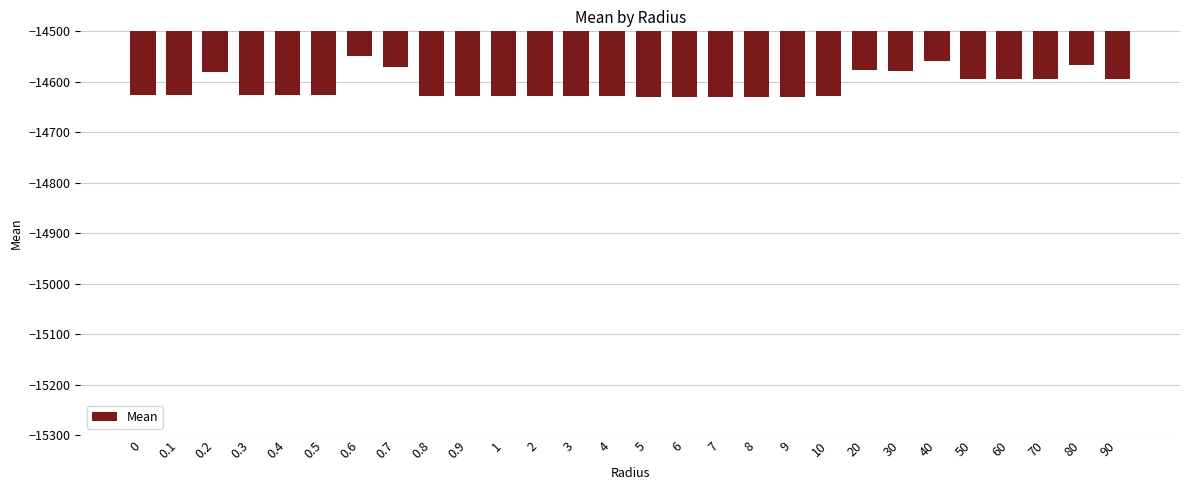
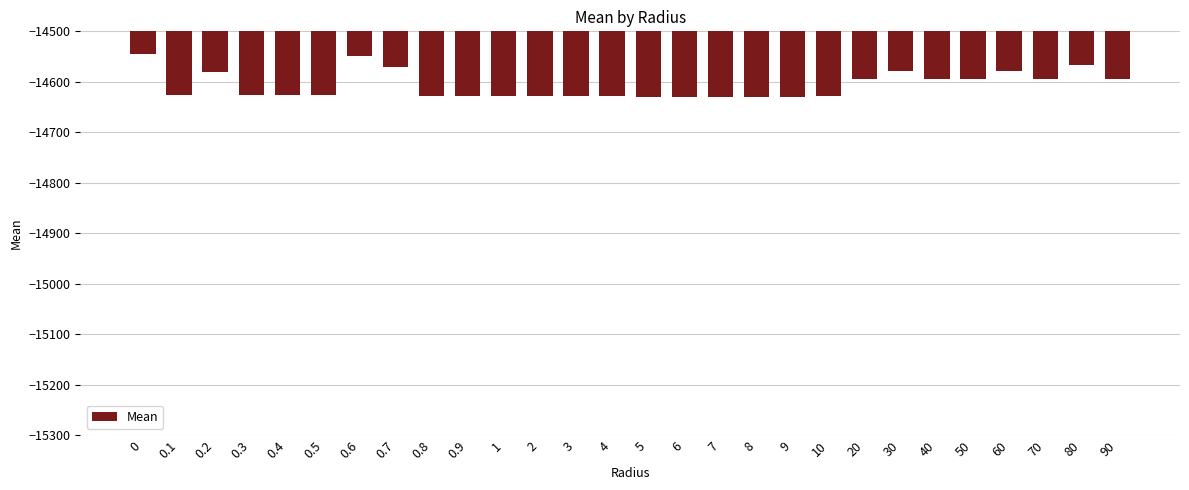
0: -14630 -> -14540
20: -14580 -> -14590
40: -14560 -> -14590
60: -14590 -> -14580
